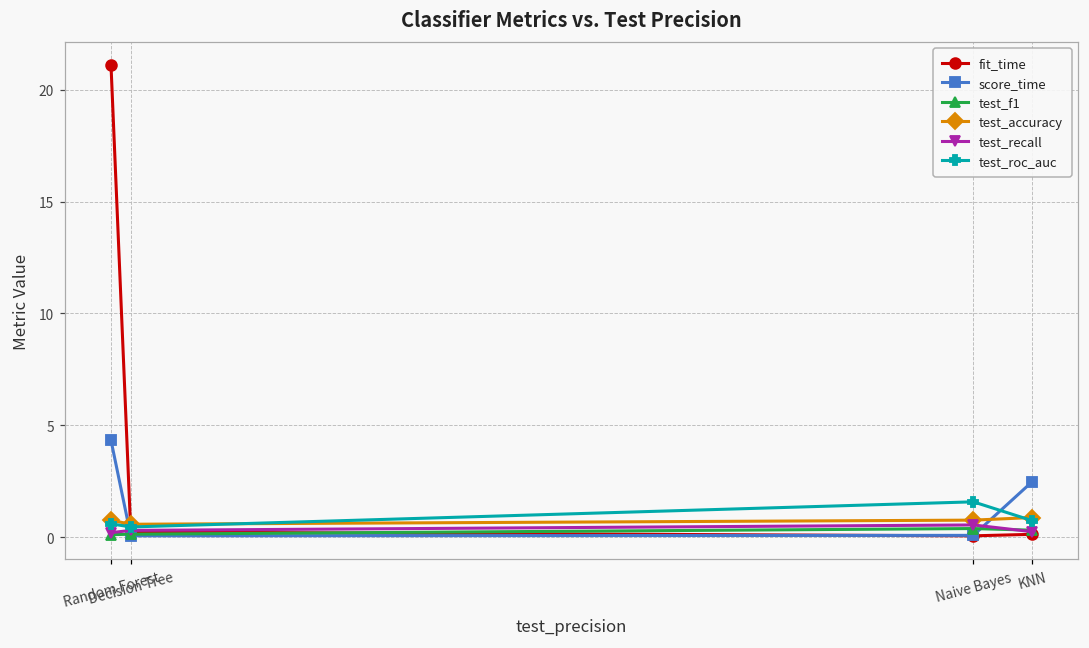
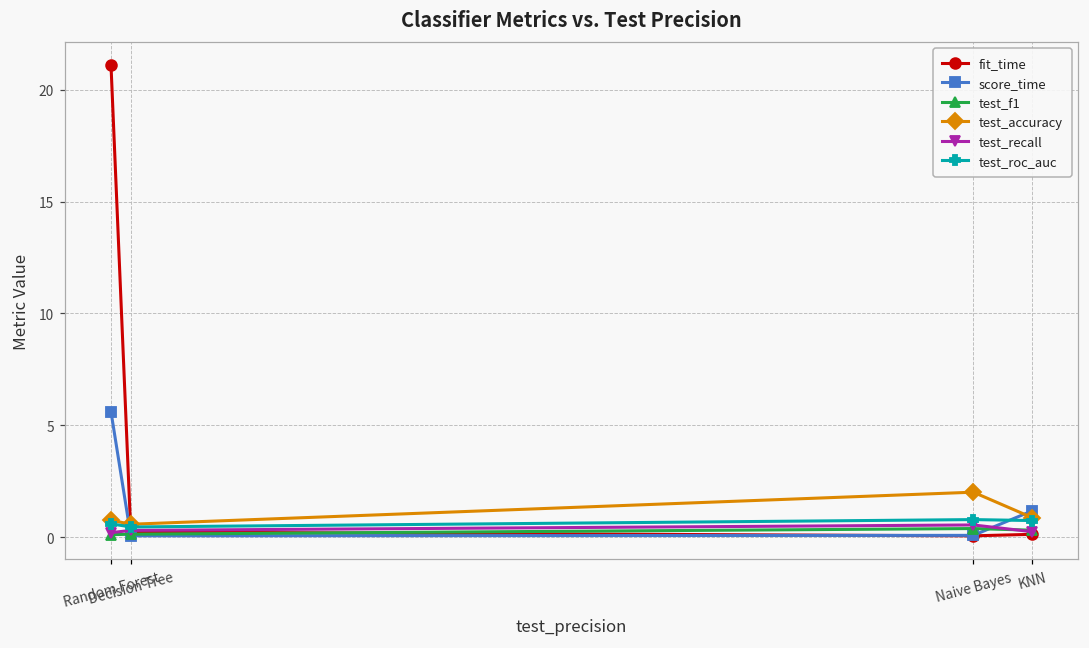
score_time, Random Forest: 4.3 -> 5.6
test_accuracy, Naive Bayes: 0.8 -> 2.0
test_roc_auc, Naive Bayes: 1.6 -> 0.8
score_time, KNN: 2.5 -> 1.2
